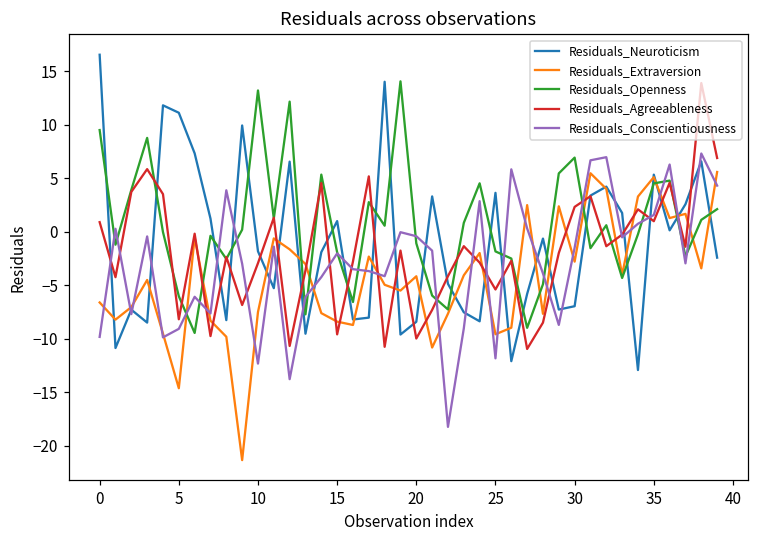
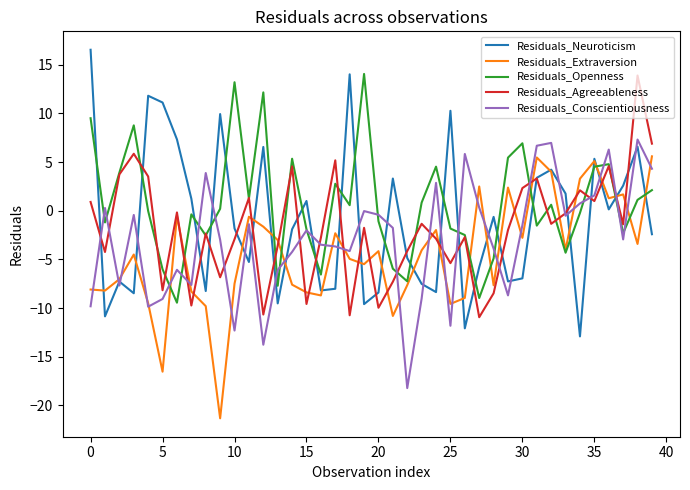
Residuals_Extraversion, 0: -7 -> -8
Residuals_Extraversion, 5: -15 -> -17
Residuals_Neuroticism, 25: 4 -> 10
